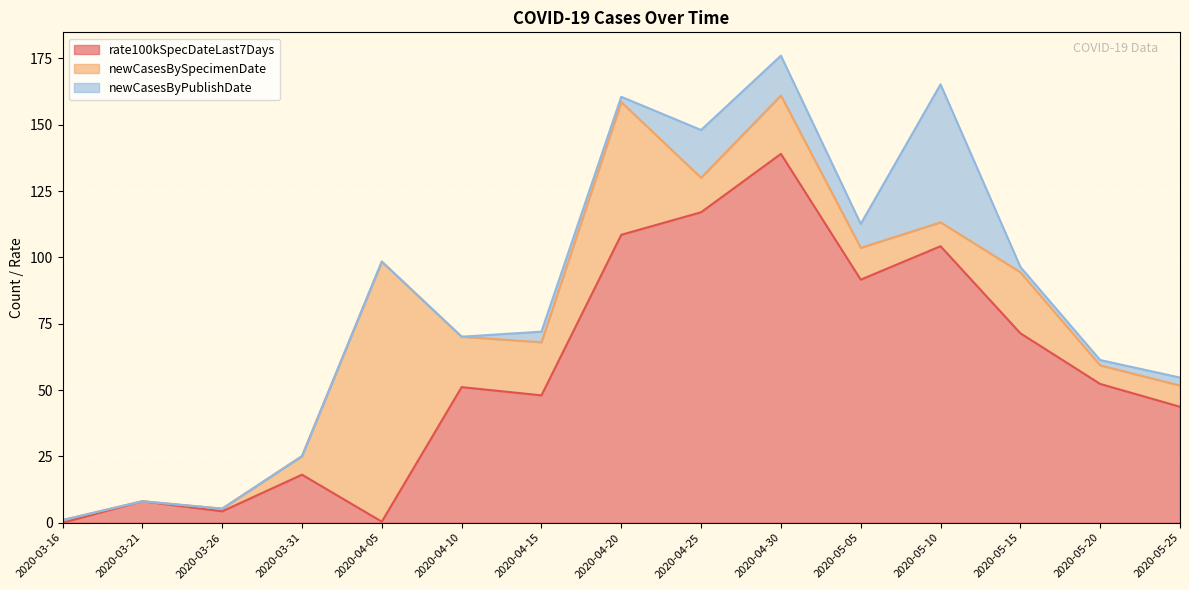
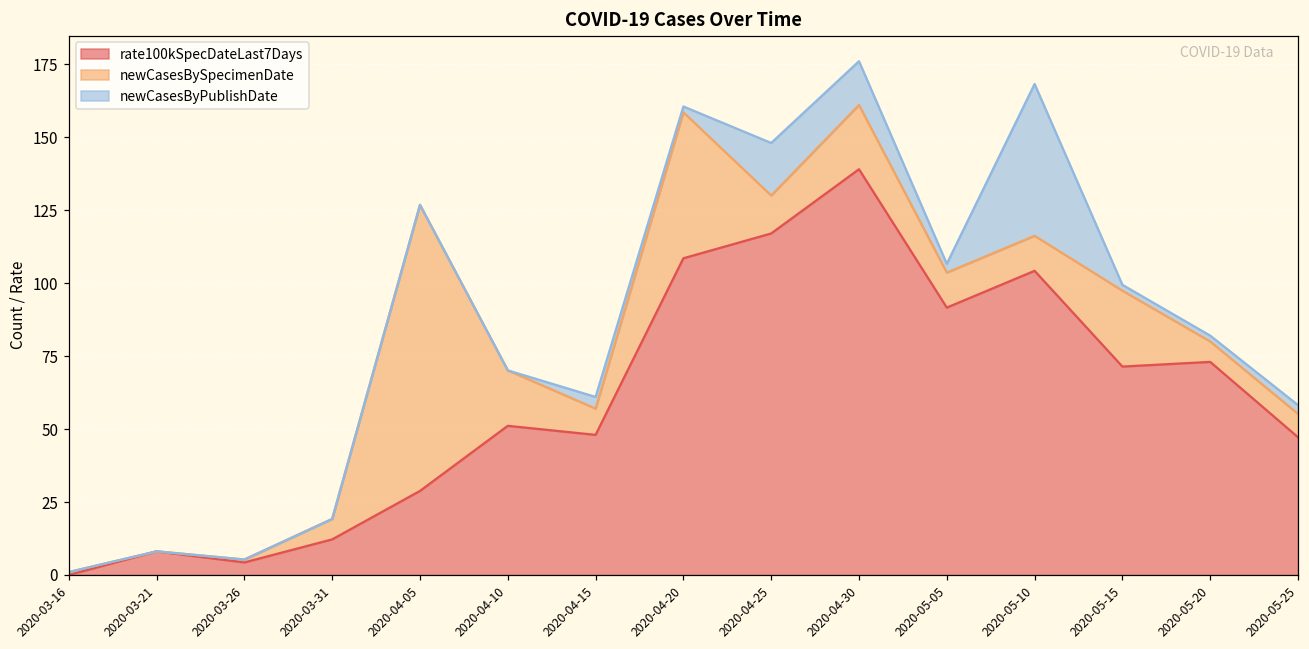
rate100kSpecDateLast7Days, 2020-03-31: 18 -> 12
rate100kSpecDateLast7Days, 2020-04-05: 0 -> 29
newCasesBySpecimenDate, 2020-04-15: 20 -> 9
newCasesByPublishDate, 2020-05-05: 9 -> 3
newCasesBySpecimenDate, 2020-05-10: 9 -> 12
newCasesBySpecimenDate, 2020-05-15: 23 -> 26
rate100kSpecDateLast7Days, 2020-05-20: 52 -> 73
rate100kSpecDateLast7Days, 2020-05-25: 44 -> 47
